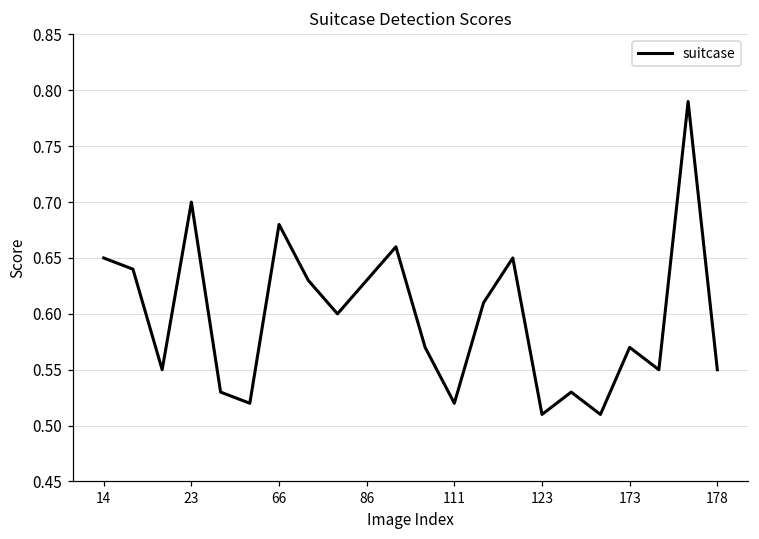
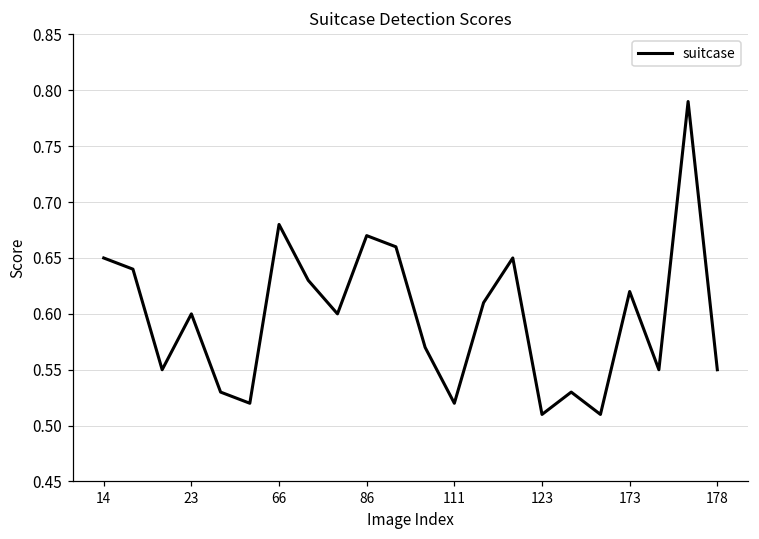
23: 0.7 -> 0.6
86: 0.63 -> 0.67
173: 0.57 -> 0.62
